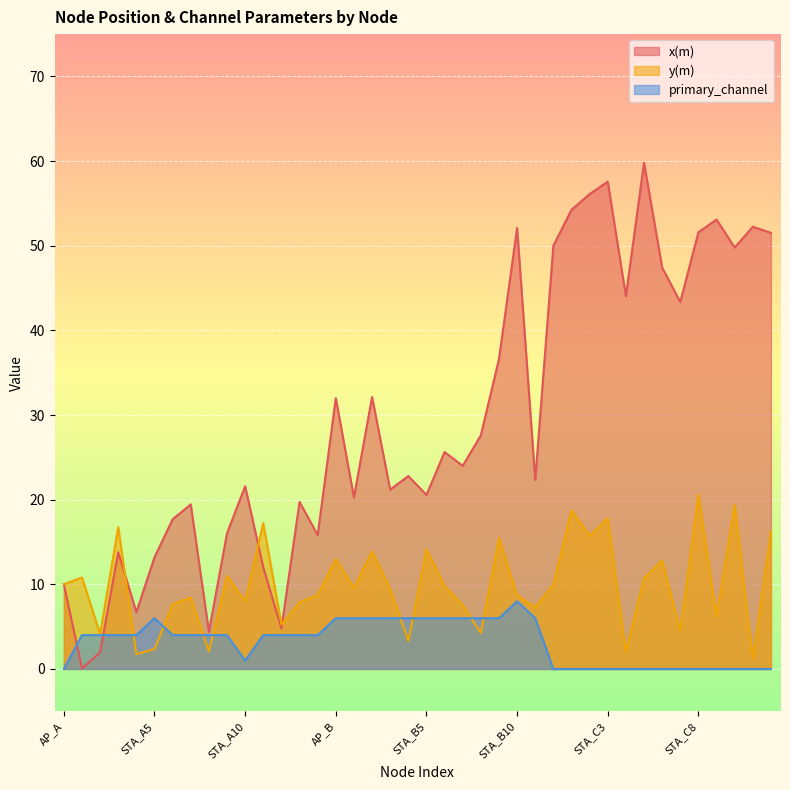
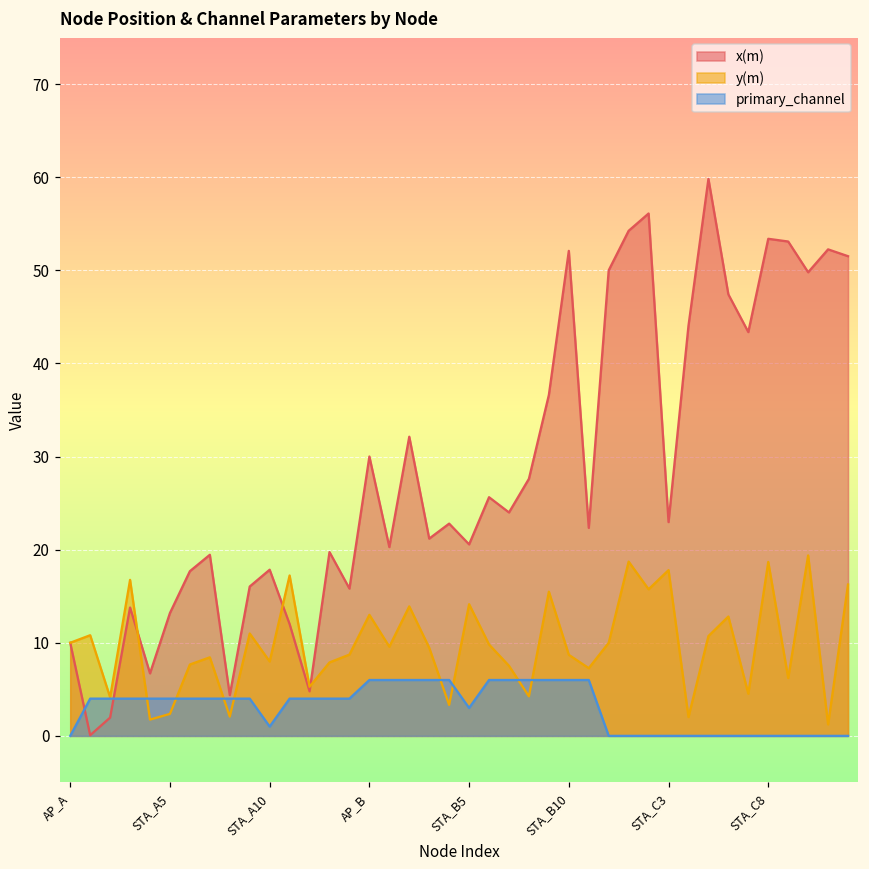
primary_channel, STA_A5: 6 -> 4
x(m), STA_A10: 22 -> 18
x(m), AP_B: 32 -> 30
primary_channel, STA_B5: 6 -> 3
primary_channel, STA_B10: 8 -> 6
x(m), STA_C3: 58 -> 23
x(m), STA_C8: 52 -> 53
y(m), STA_C8: 21 -> 19
